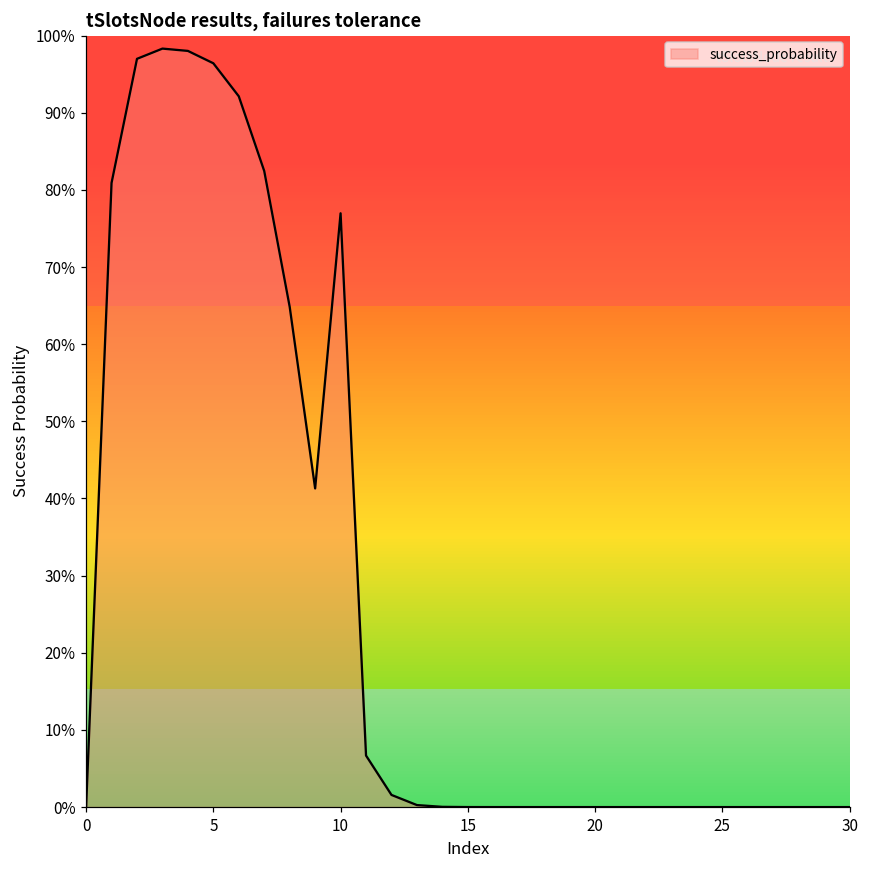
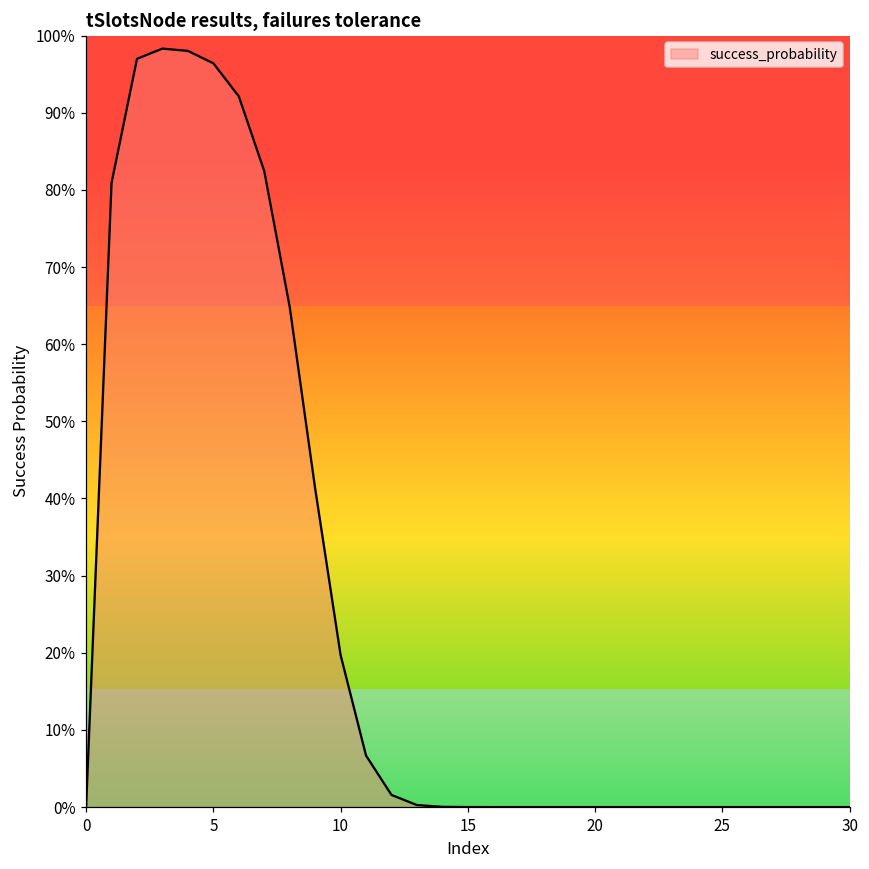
10: 77% -> 20%
